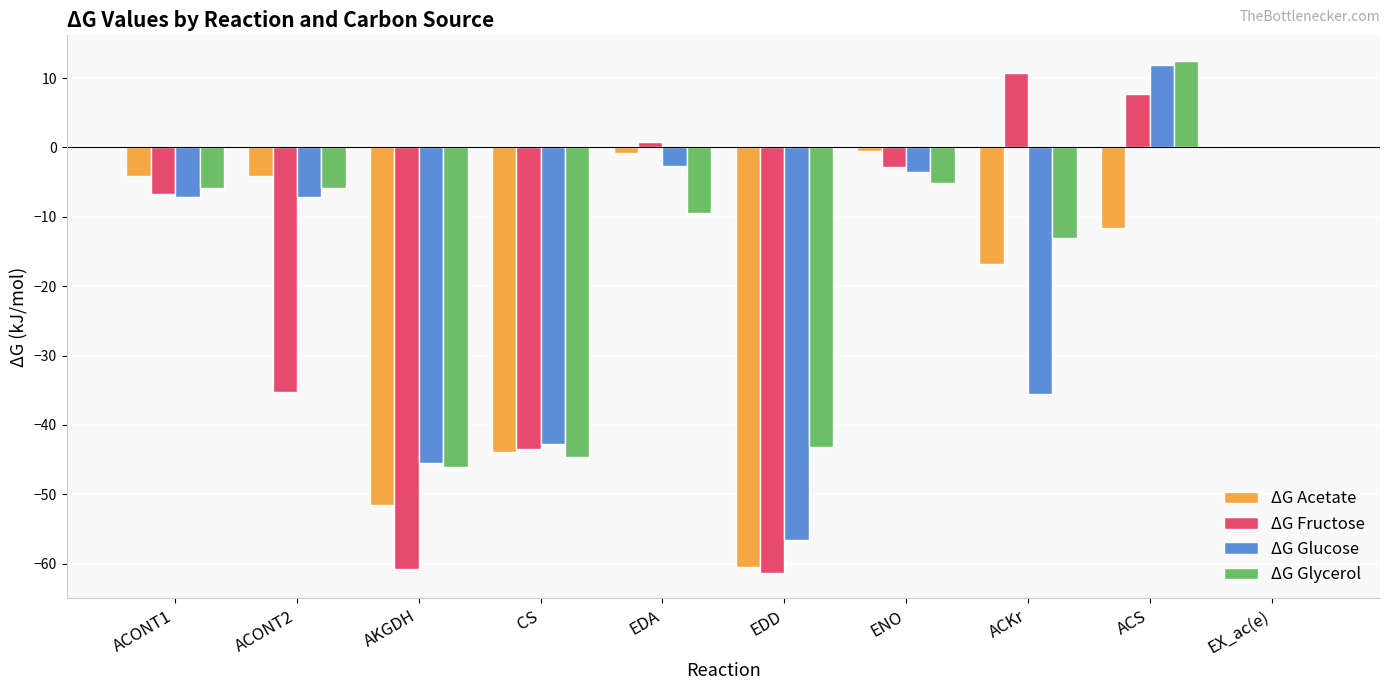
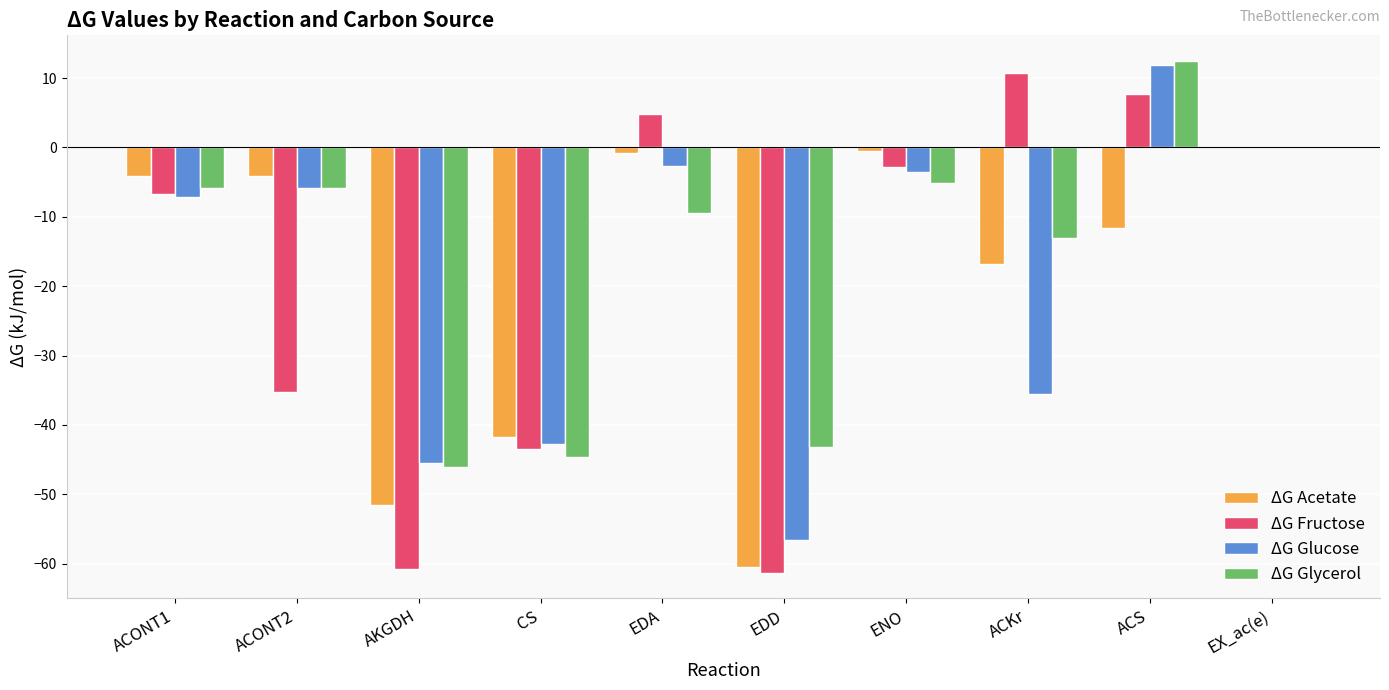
ΔG Glucose, ACONT2: -7 -> -6
ΔG Acetate, CS: -44 -> -42
ΔG Fructose, EDA: 1 -> 5
